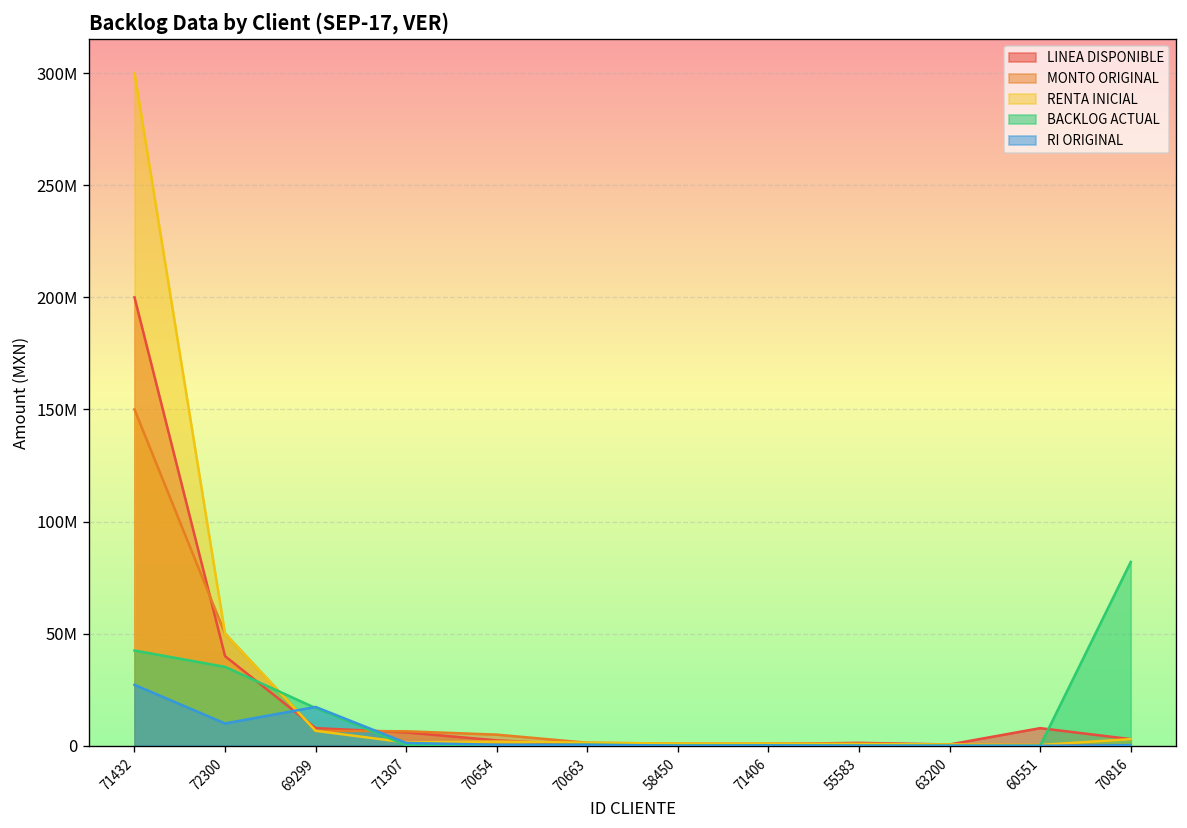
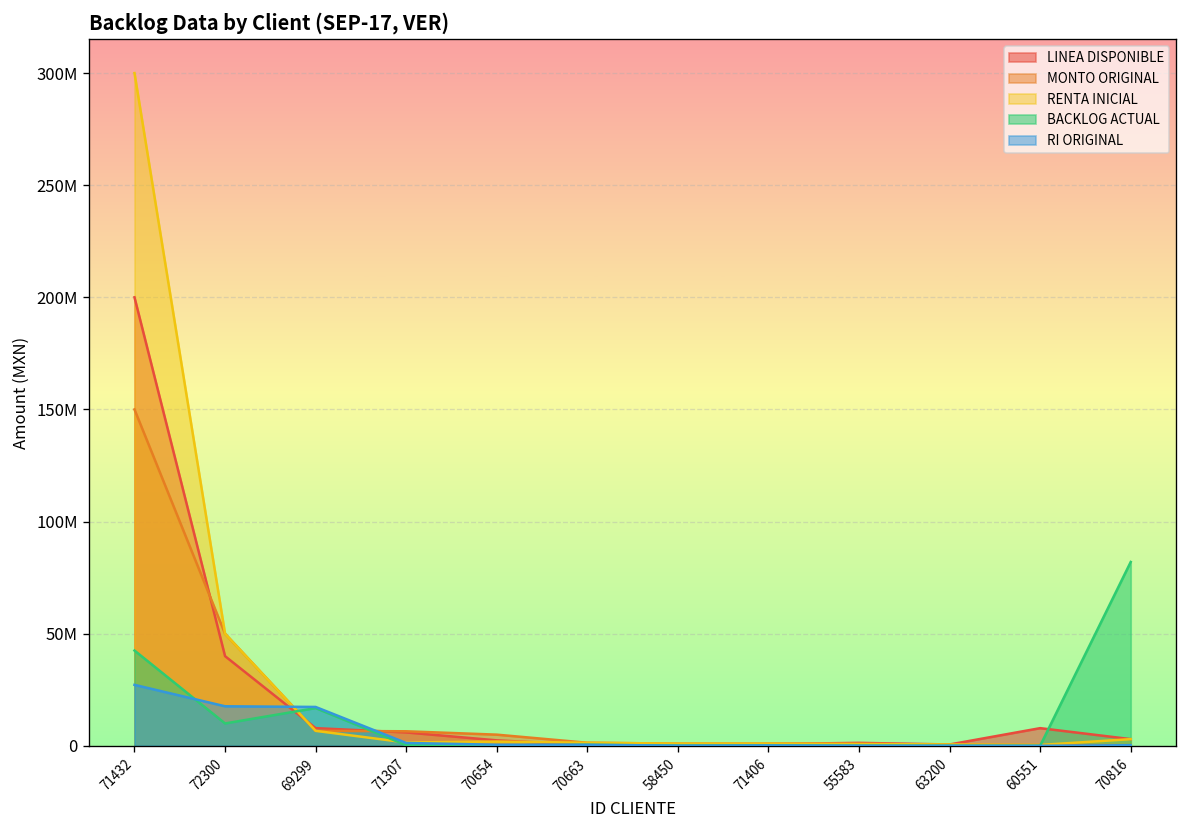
BACKLOG ACTUAL, 72300: 35000000 -> 10000000
RI ORIGINAL, 72300: 10000000 -> 18000000
